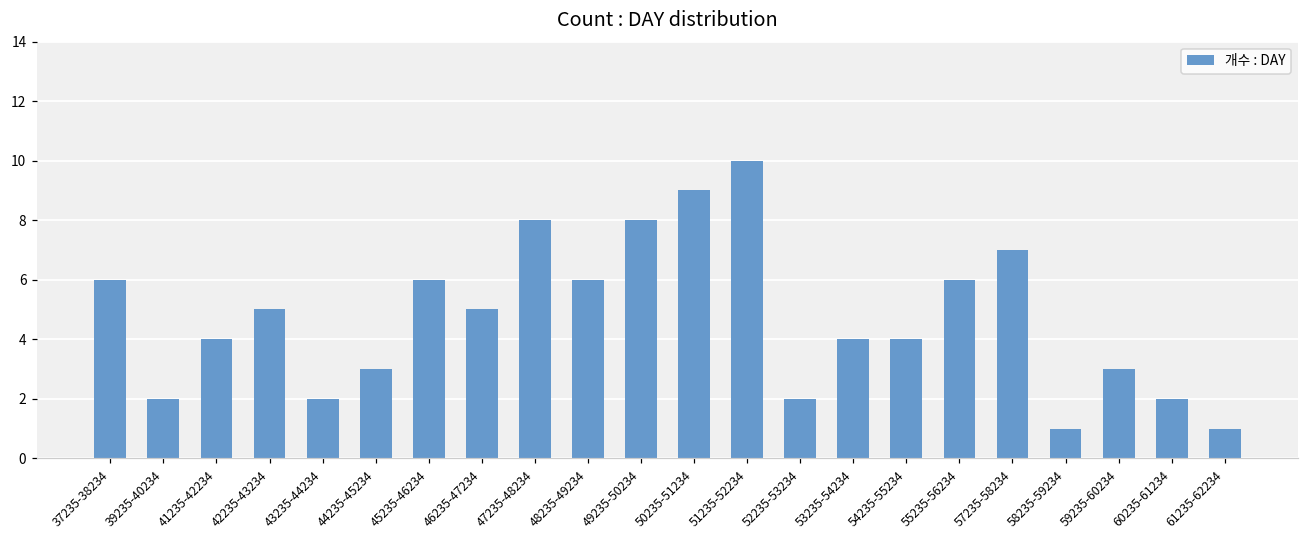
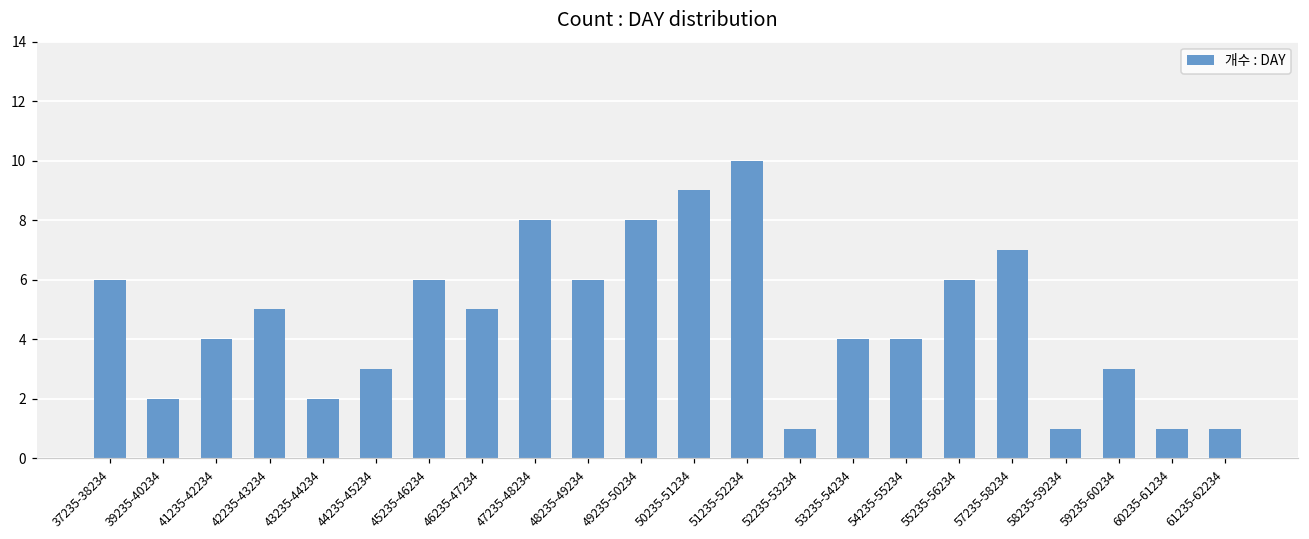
52235-53234: 2 -> 1
60235-61234: 2 -> 1
